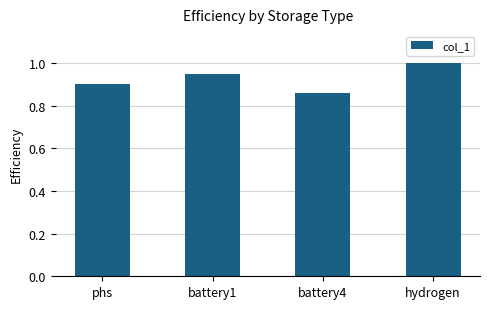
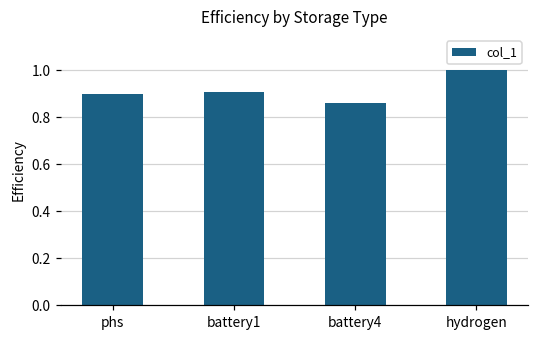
battery1: 0.95 -> 0.91
